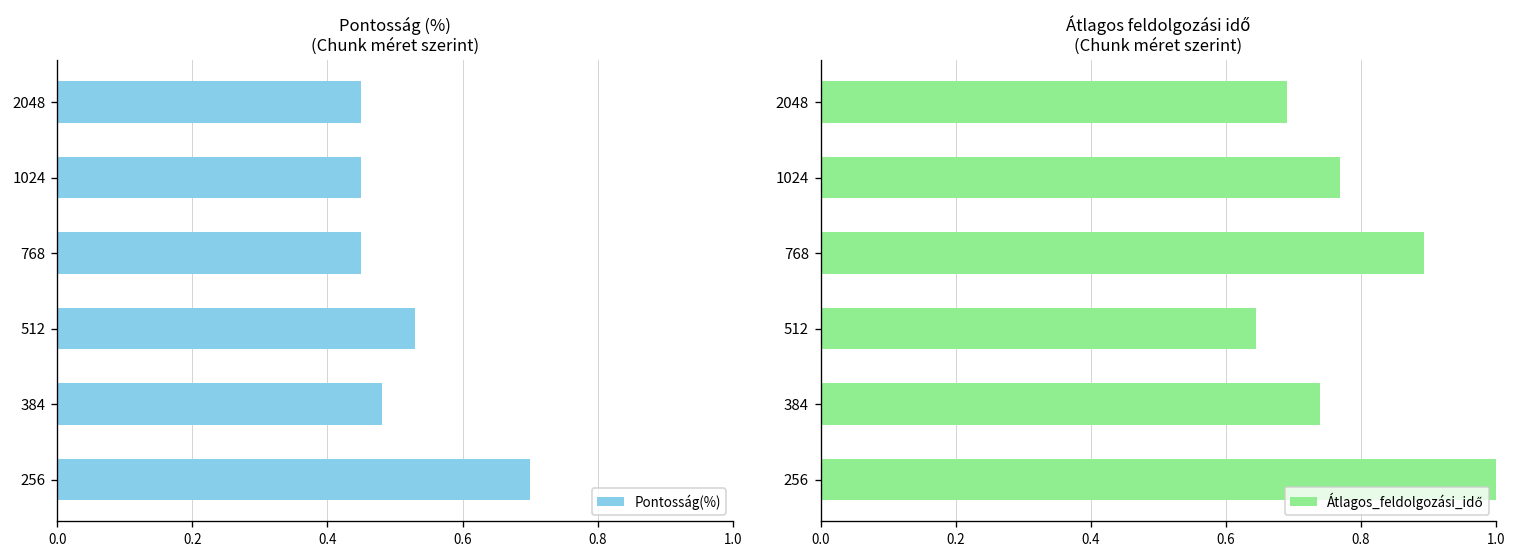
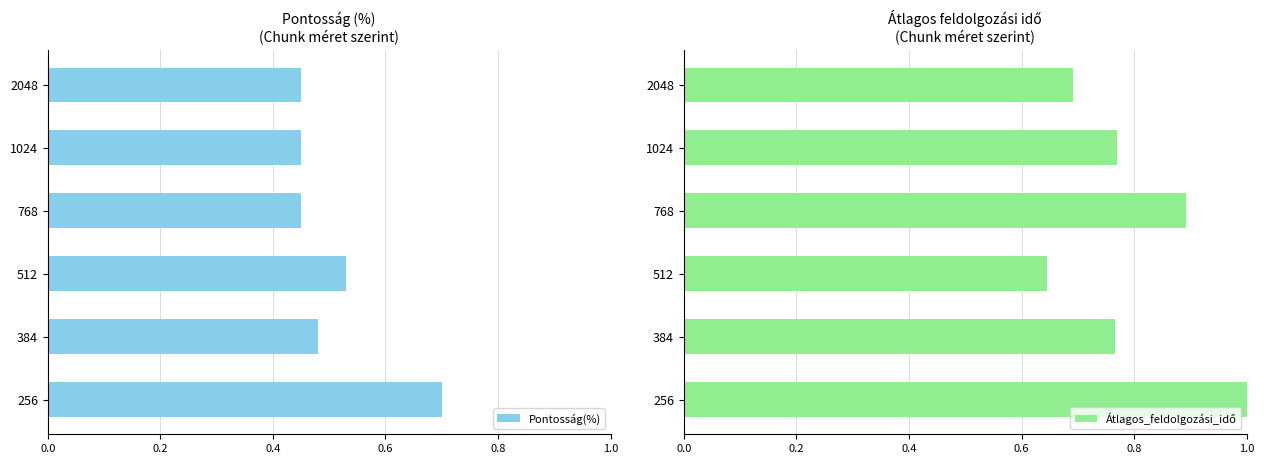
Átlagos feldolgozási idő (Chunk méret szerint), 384: 0.74 -> 0.77
